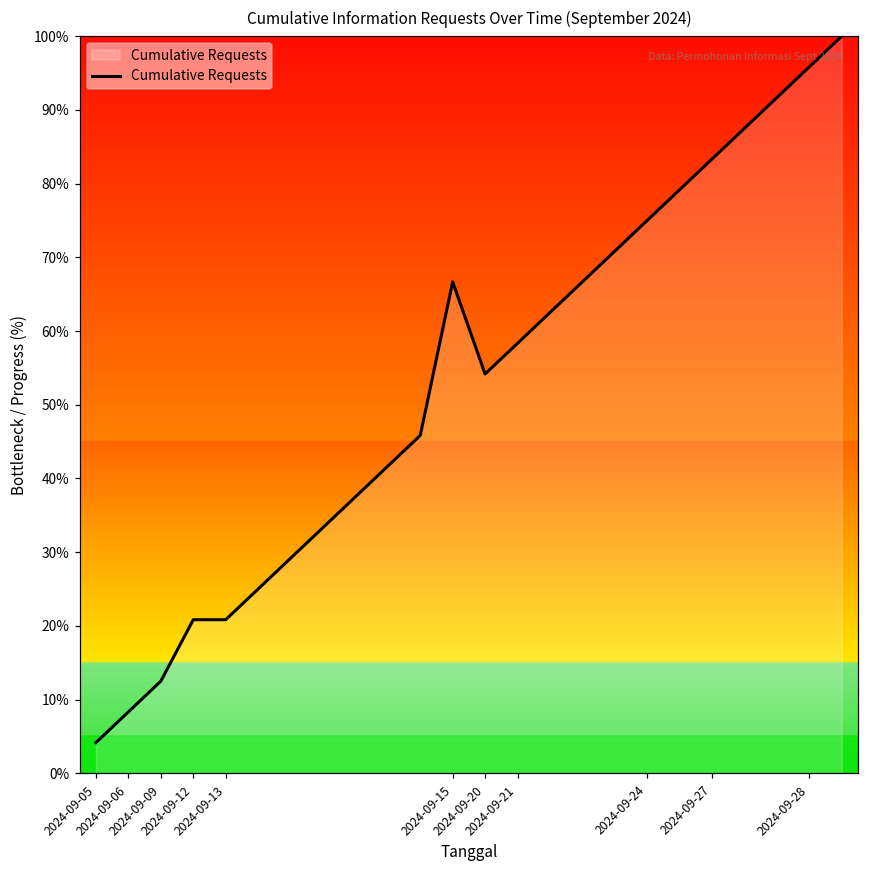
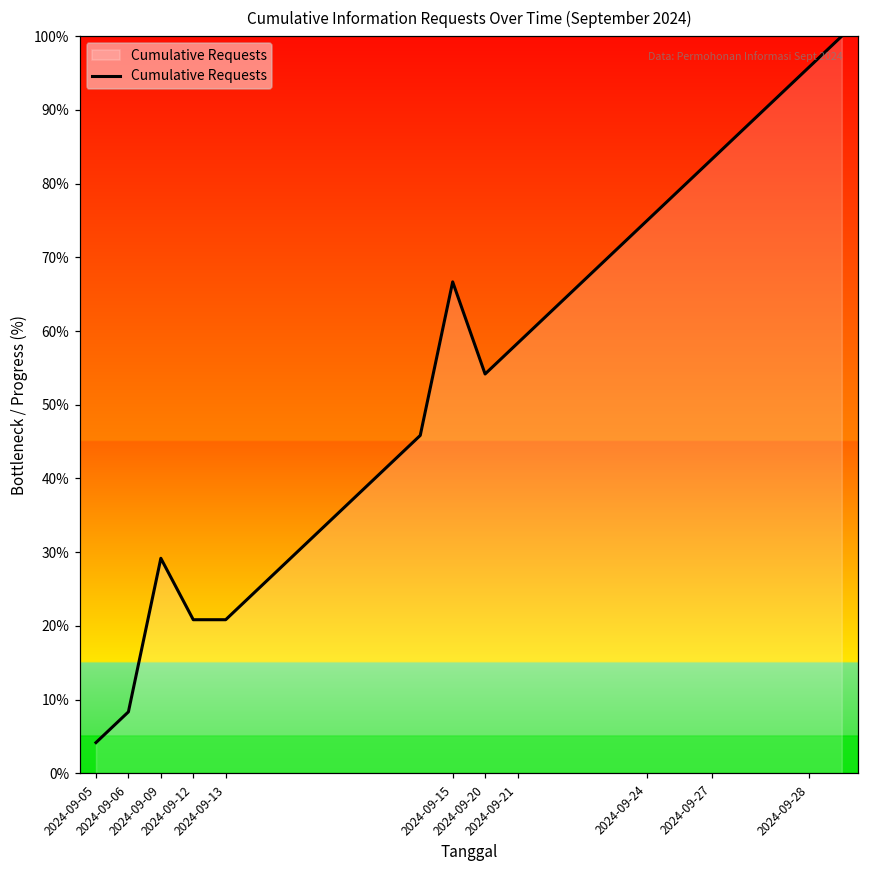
2024-09-09: 13% -> 29%
